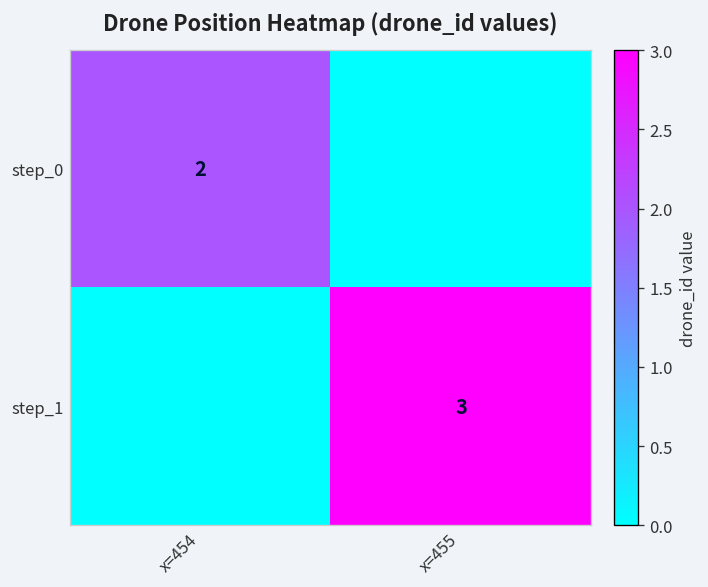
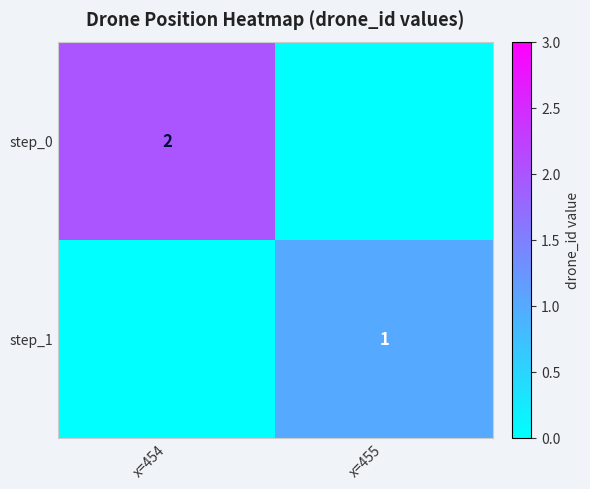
step_1, x=455: 3 -> 1
